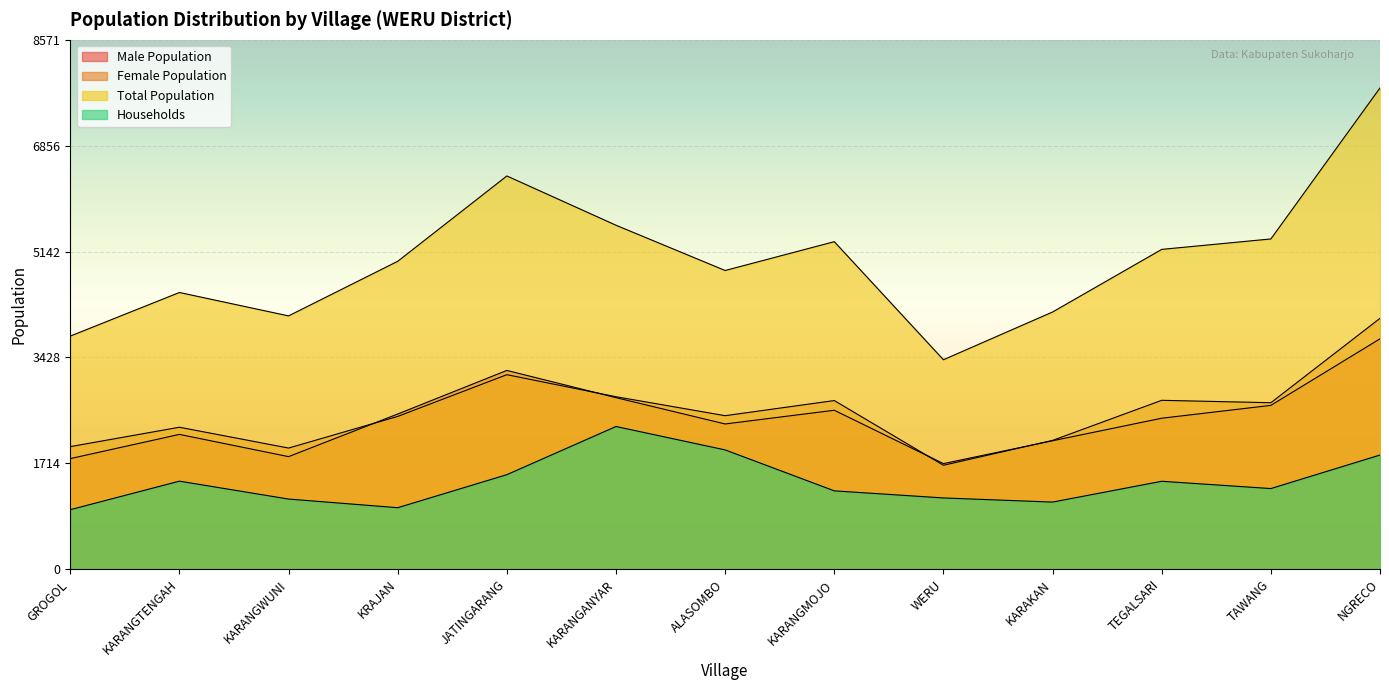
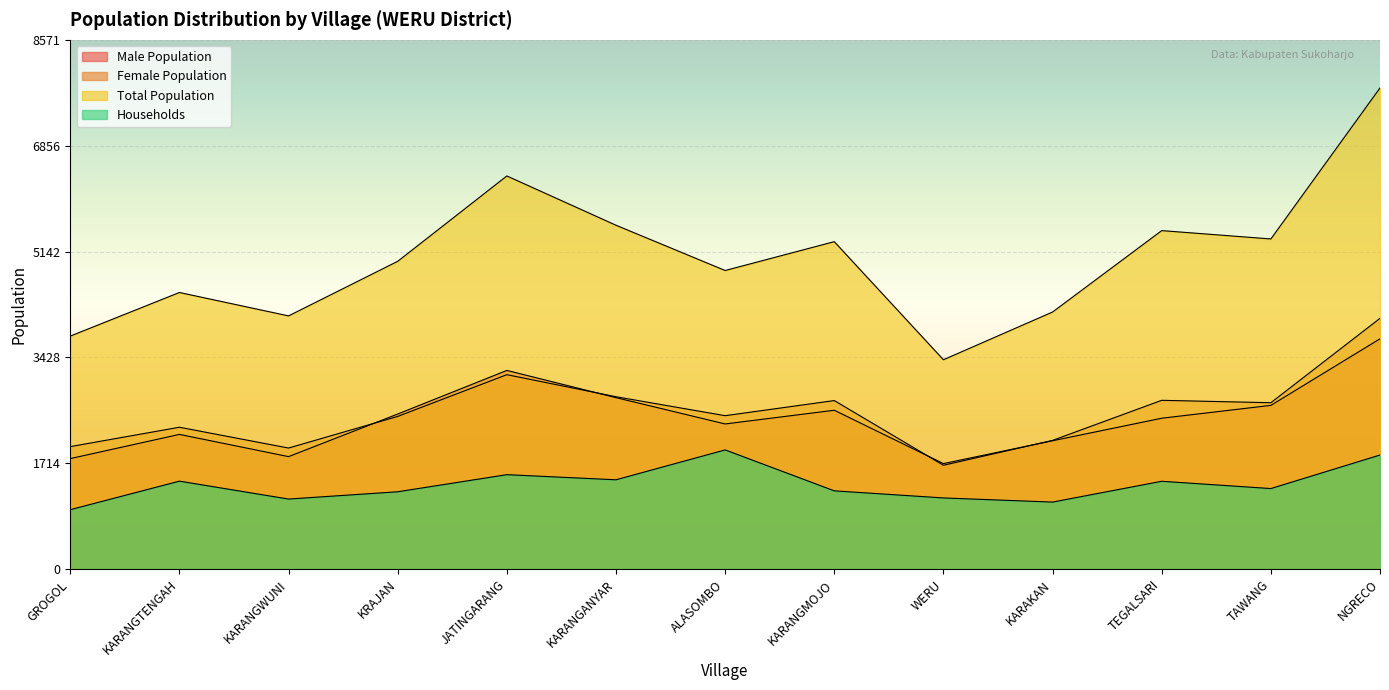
Households, KRAJAN: 1000 -> 1300
Households, KARANGANYAR: 2300 -> 1400
Total Population, TEGALSARI: 5200 -> 5500
